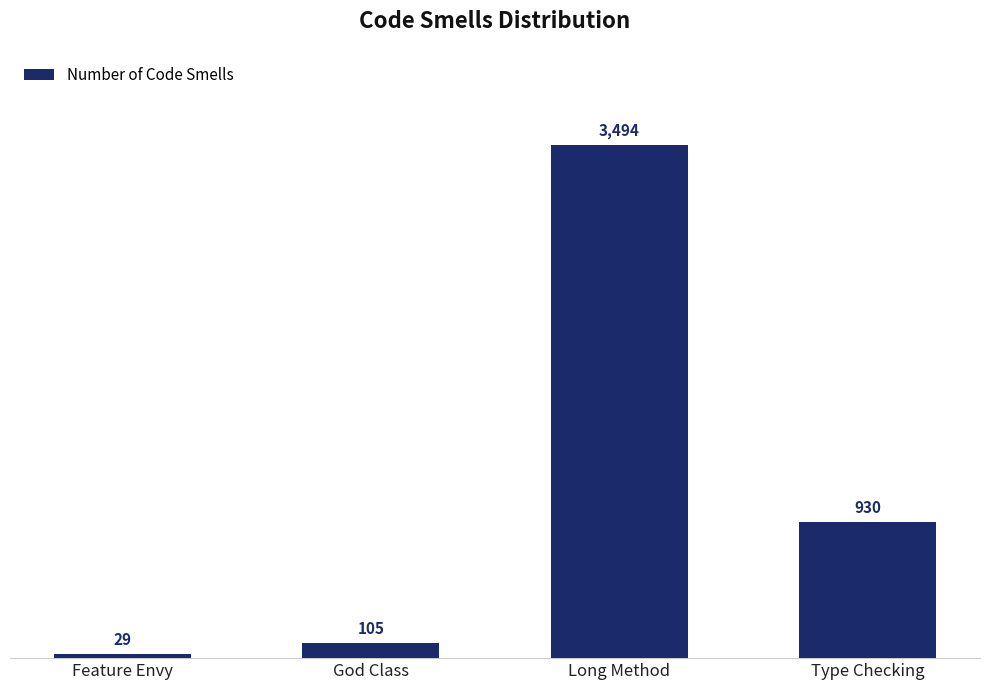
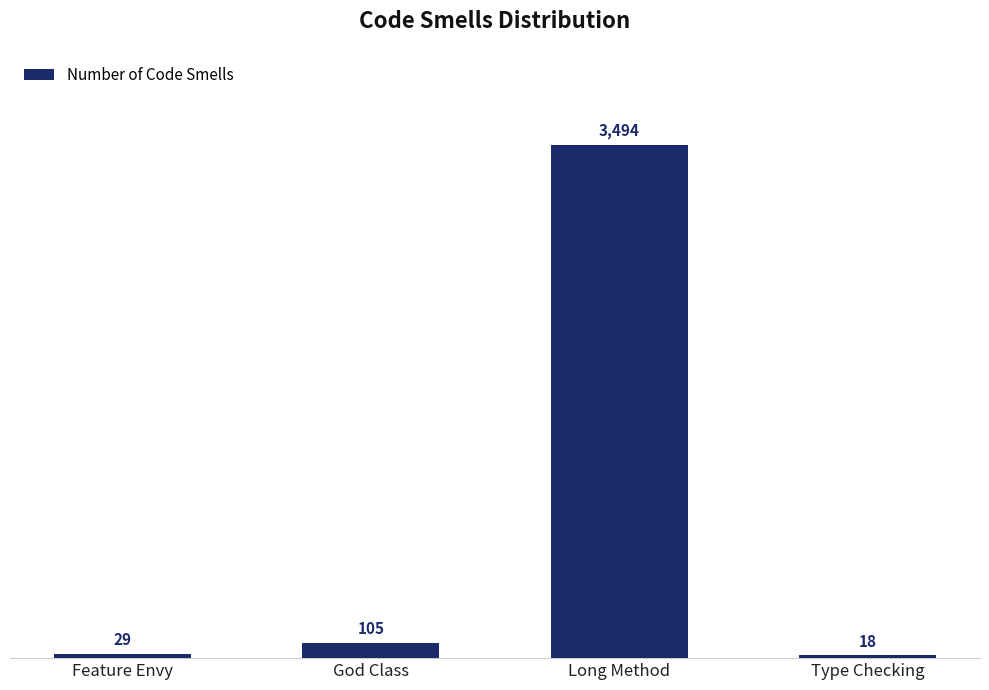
Type Checking: 930 -> 18
